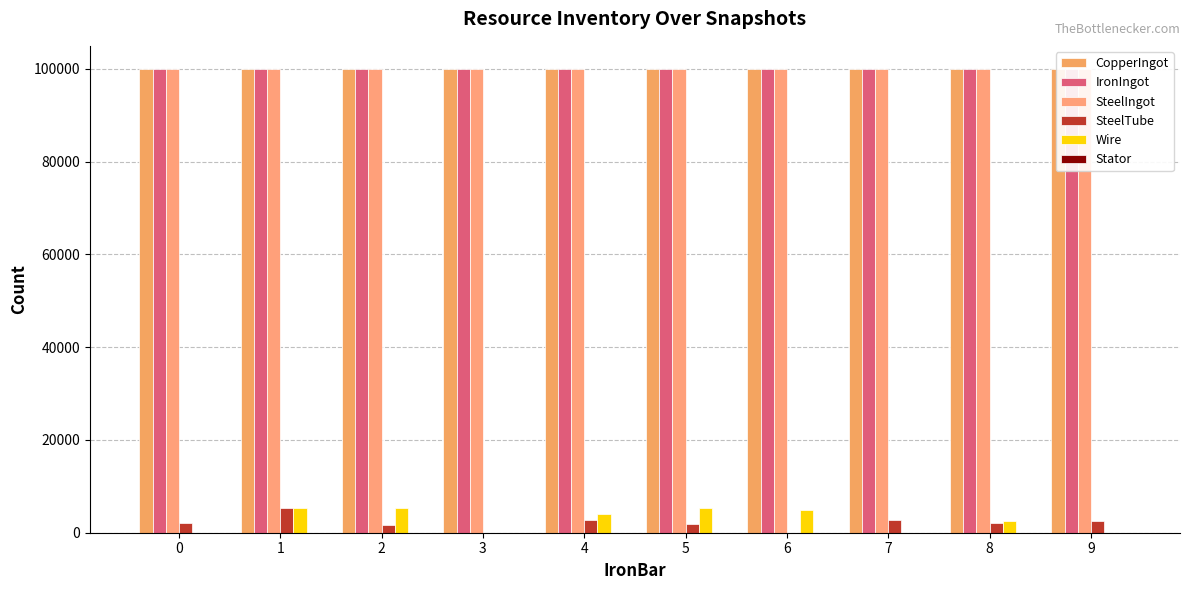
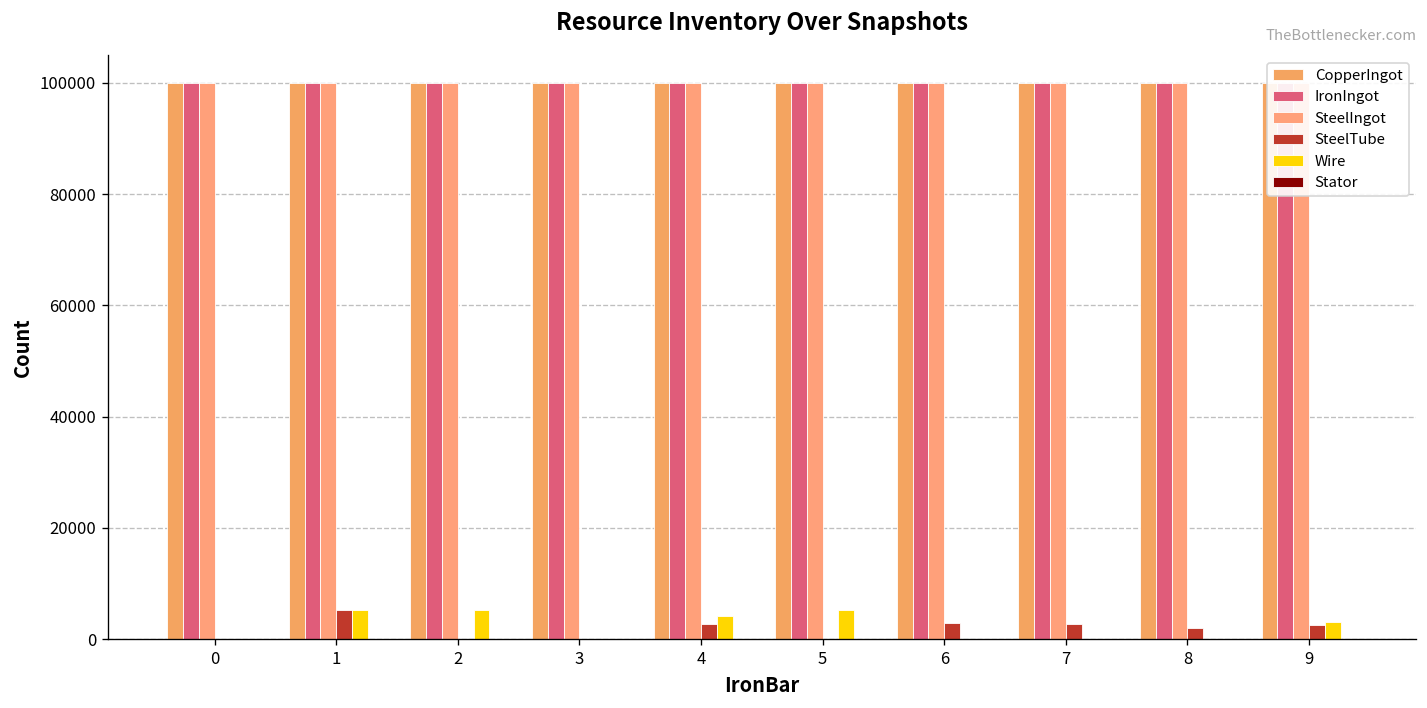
SteelTube, 0: 2000 -> 0
SteelTube, 2: 2000 -> 0
SteelTube, 5: 2000 -> 0
SteelTube, 6: 0 -> 3000
Wire, 6: 5000 -> 0
Wire, 8: 2000 -> 0
Wire, 9: 0 -> 3000
